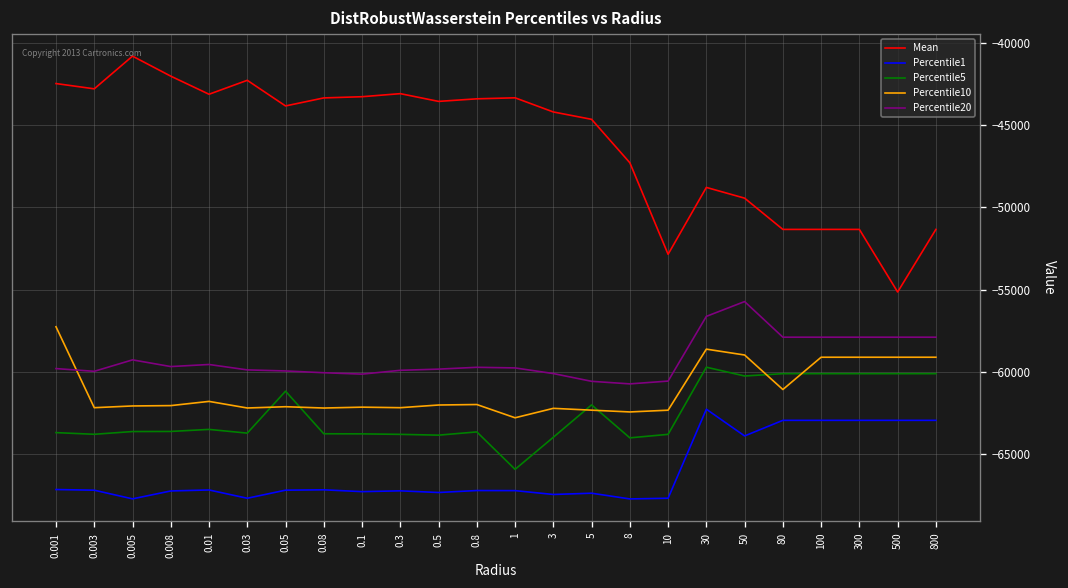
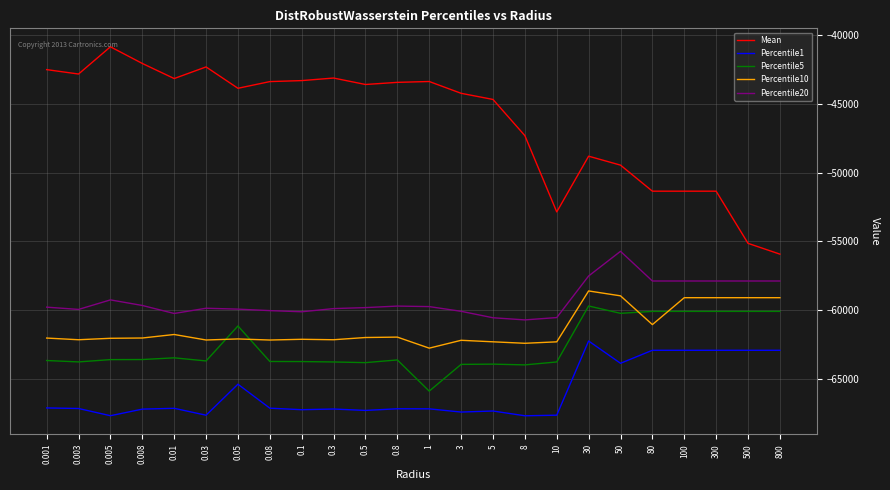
Percentile10, 0.001: -57300 -> -62000
Percentile20, 0.01: -59500 -> -60300
Percentile1, 0.05: -67200 -> -65400
Percentile5, 5: -62000 -> -63900
Percentile20, 30: -56600 -> -57500
Mean, 800: -51300 -> -55900
